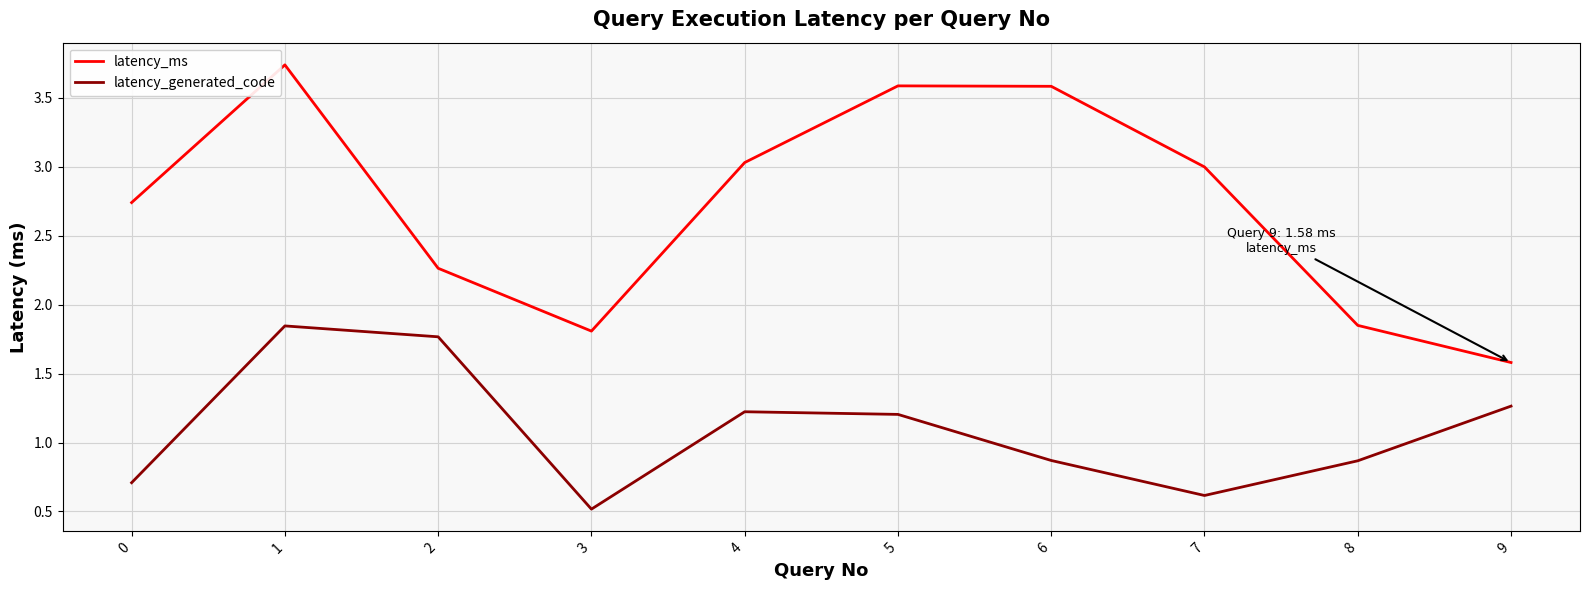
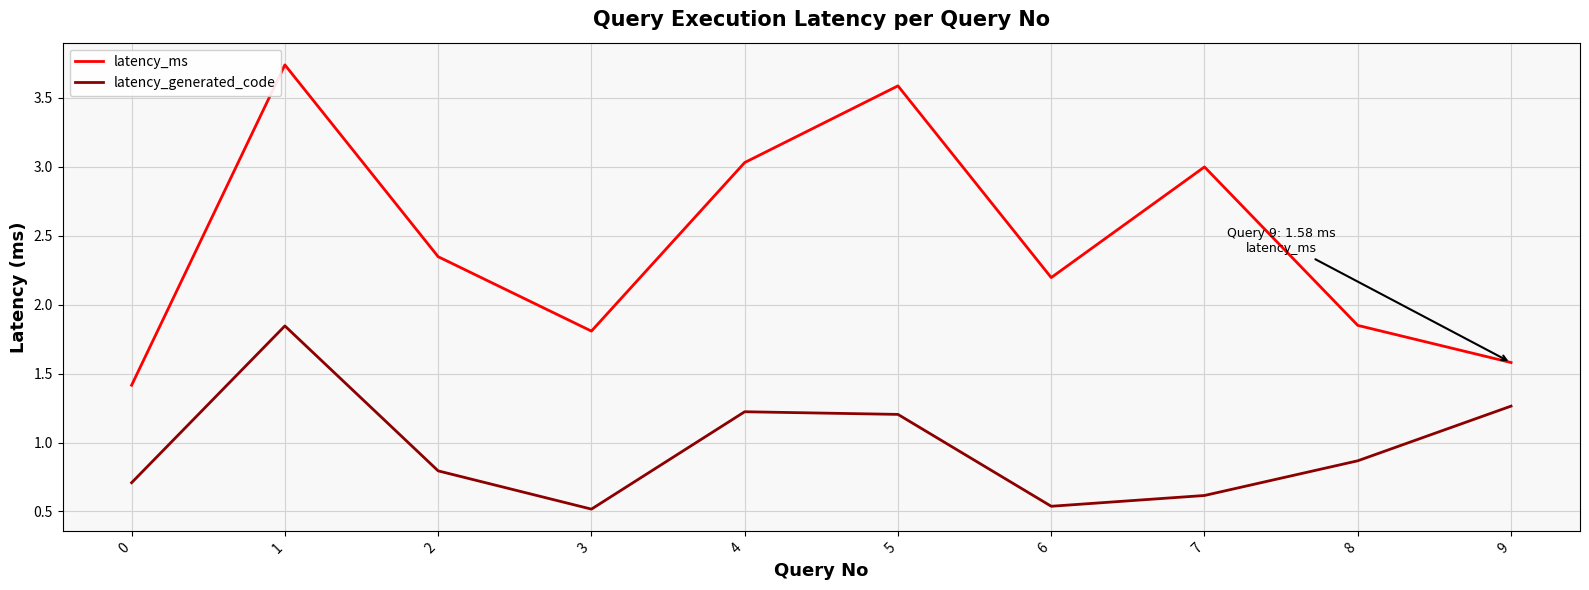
latency_ms, 0: 2.74 -> 1.42
latency_ms, 2: 2.26 -> 2.35
latency_generated_code, 2: 1.77 -> 0.79
latency_ms, 6: 3.58 -> 2.20
latency_generated_code, 6: 0.87 -> 0.54
